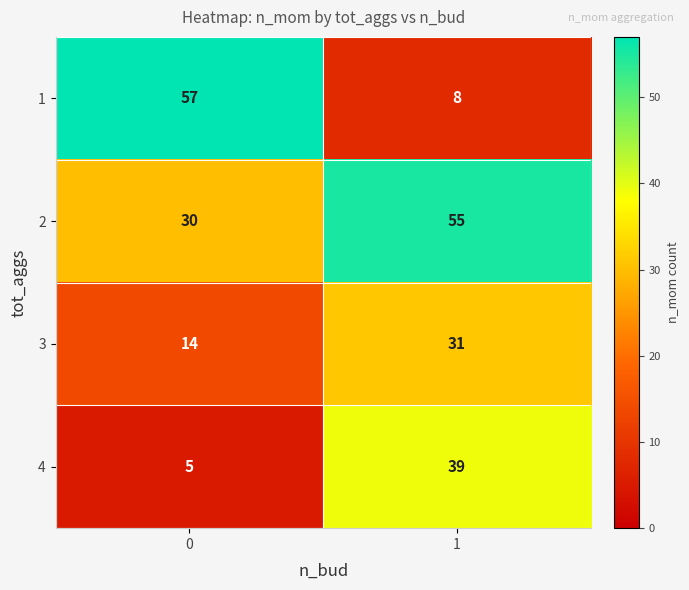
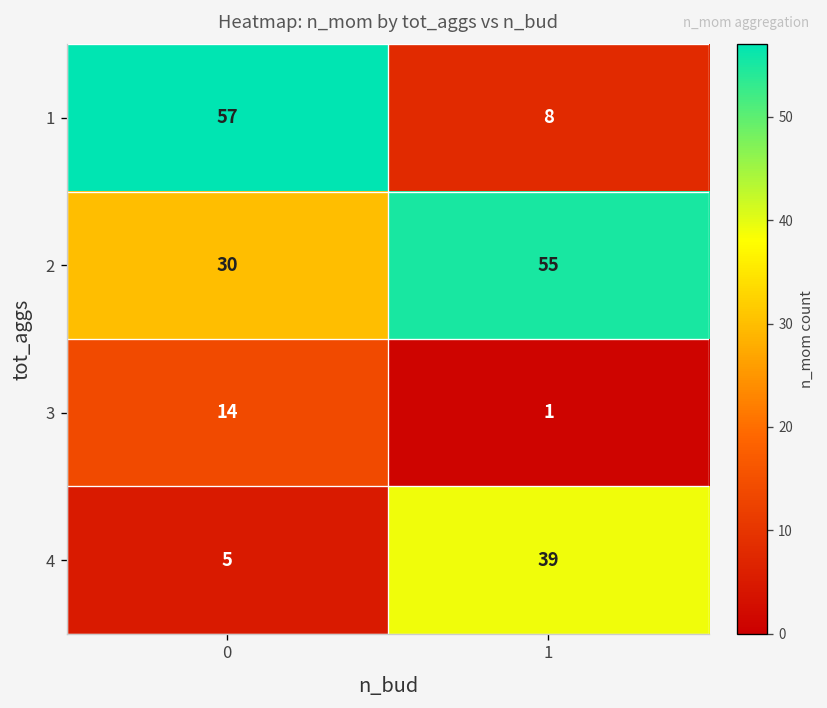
3, 1: 31 -> 1
